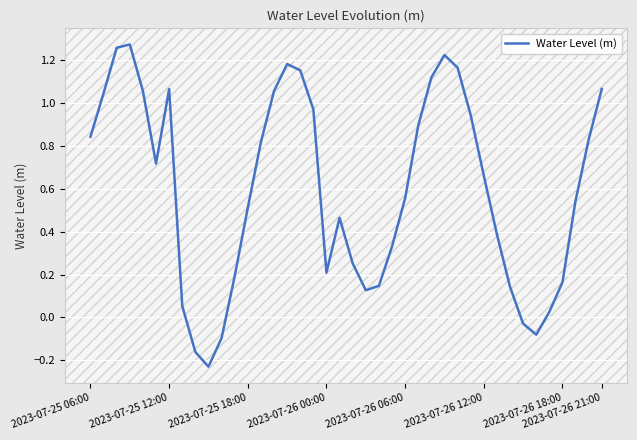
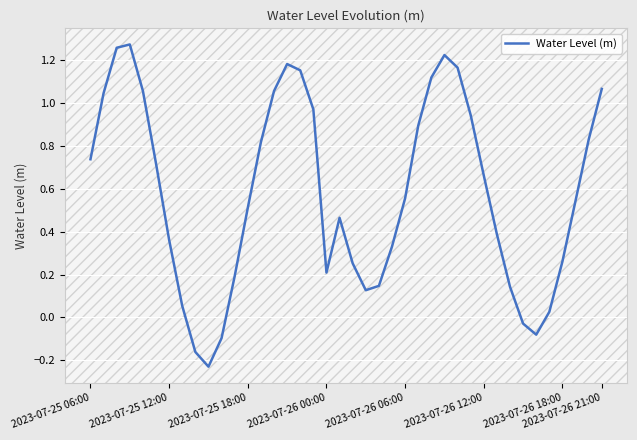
2023-07-25 06:00: 0.84 -> 0.74
2023-07-25 12:00: 1.07 -> 0.36
2023-07-26 18:00: 0.16 -> 0.26
